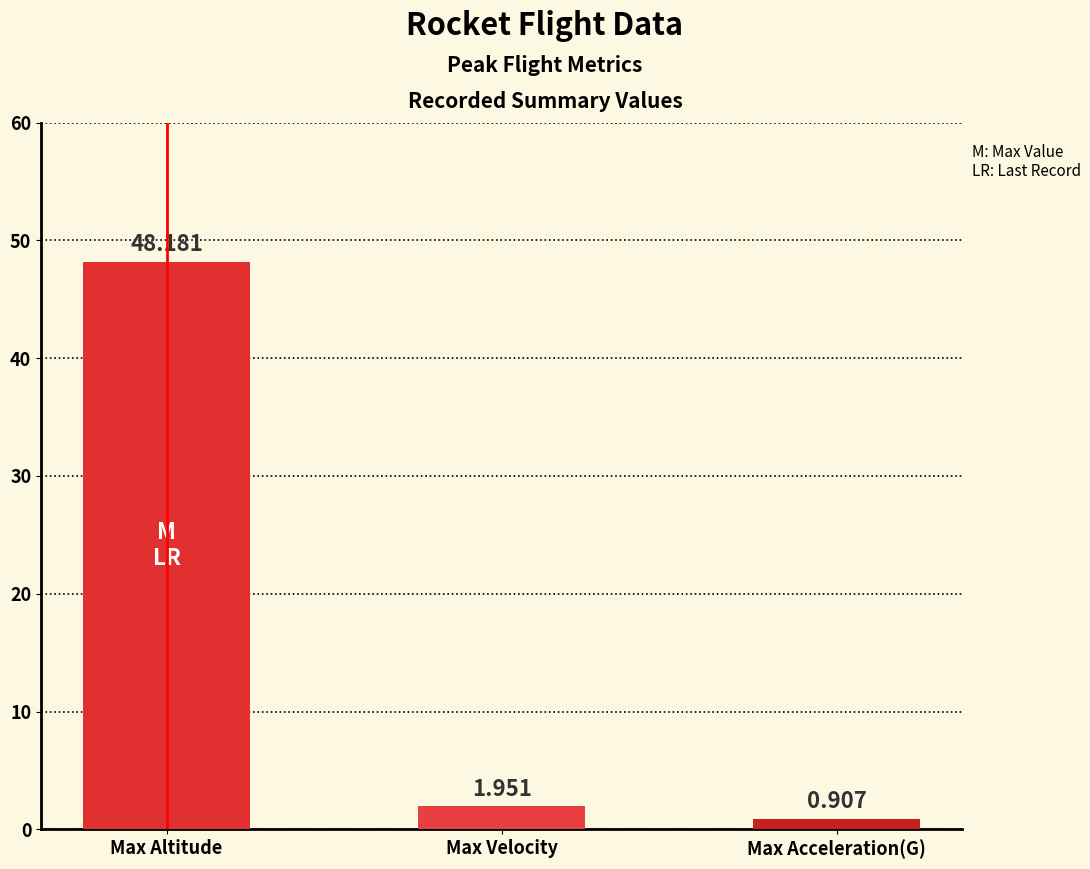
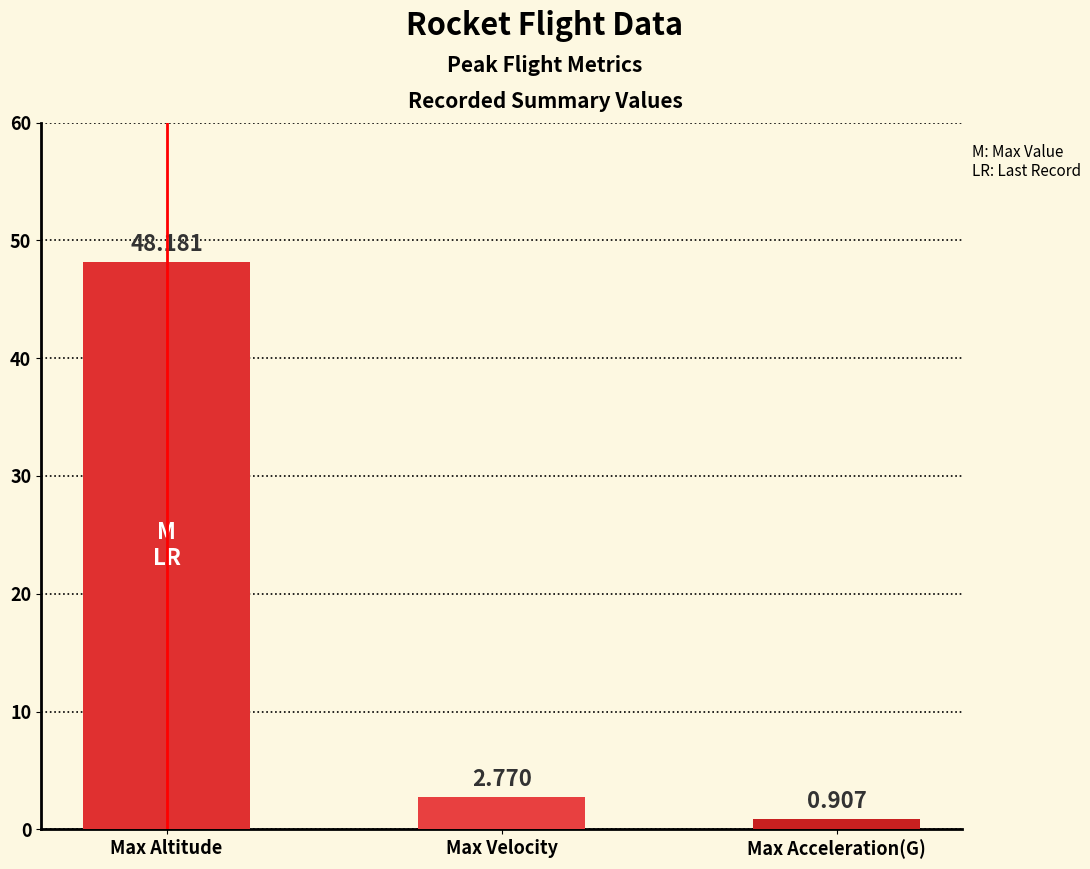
Max Velocity: 1.951 -> 2.770
